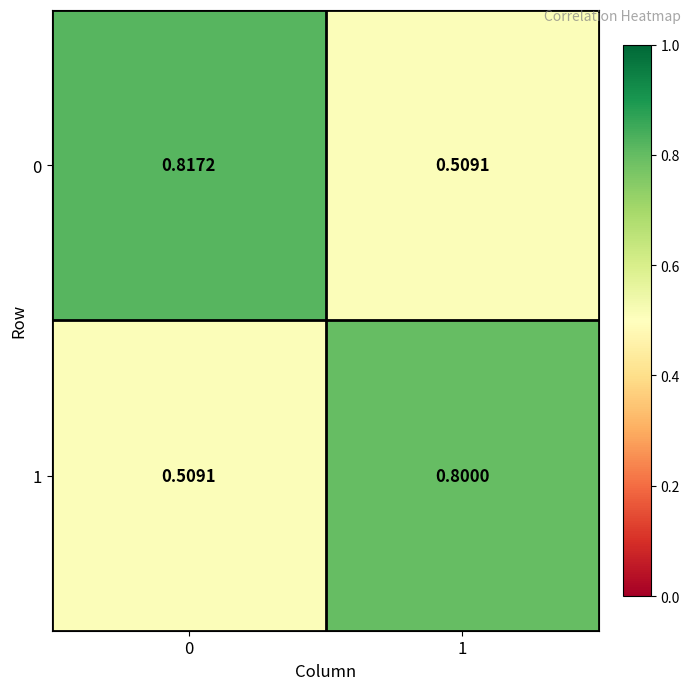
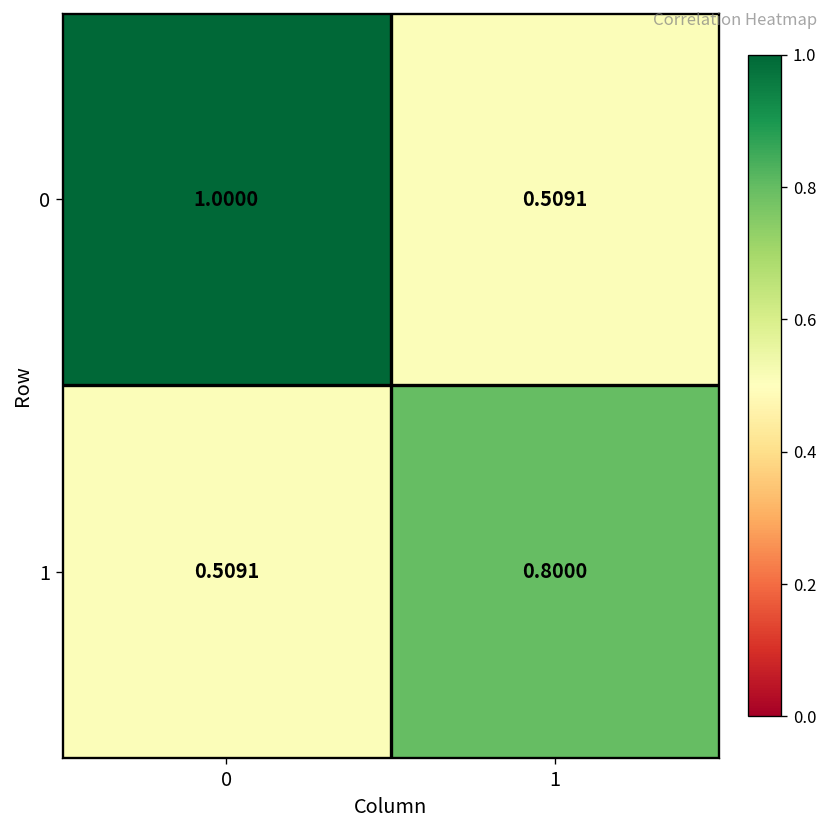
0, 0: 0.8172 -> 1.0000
